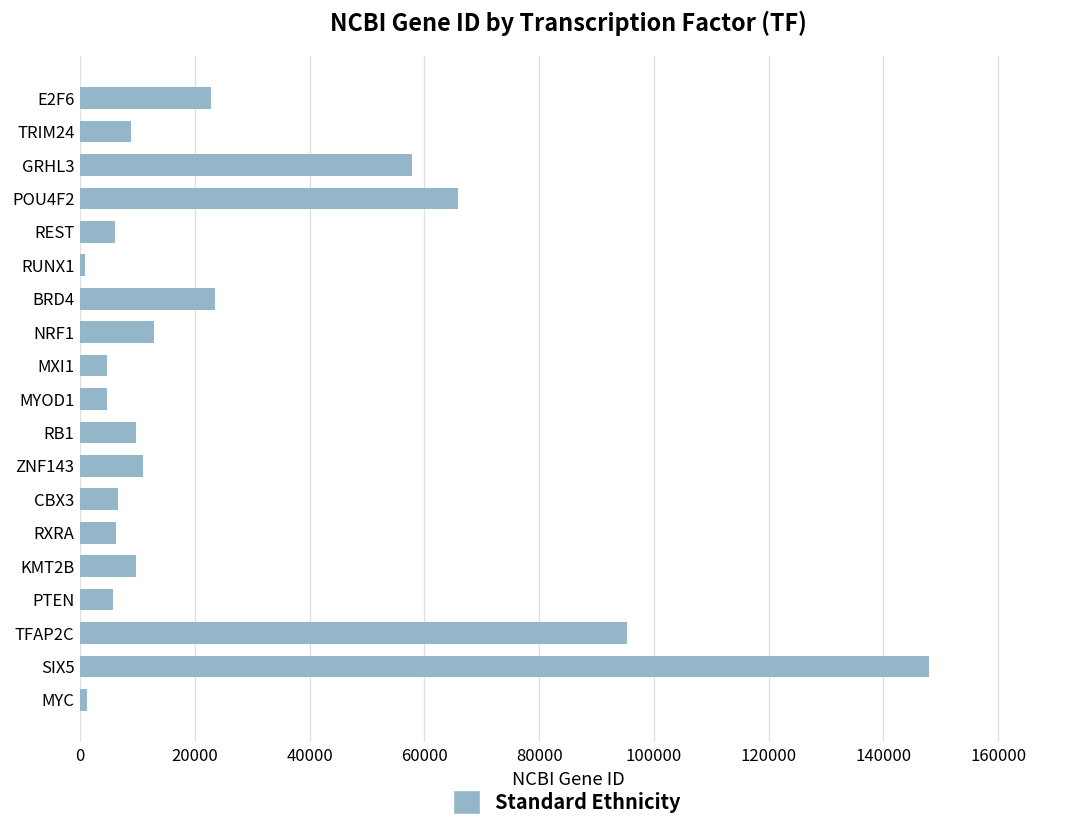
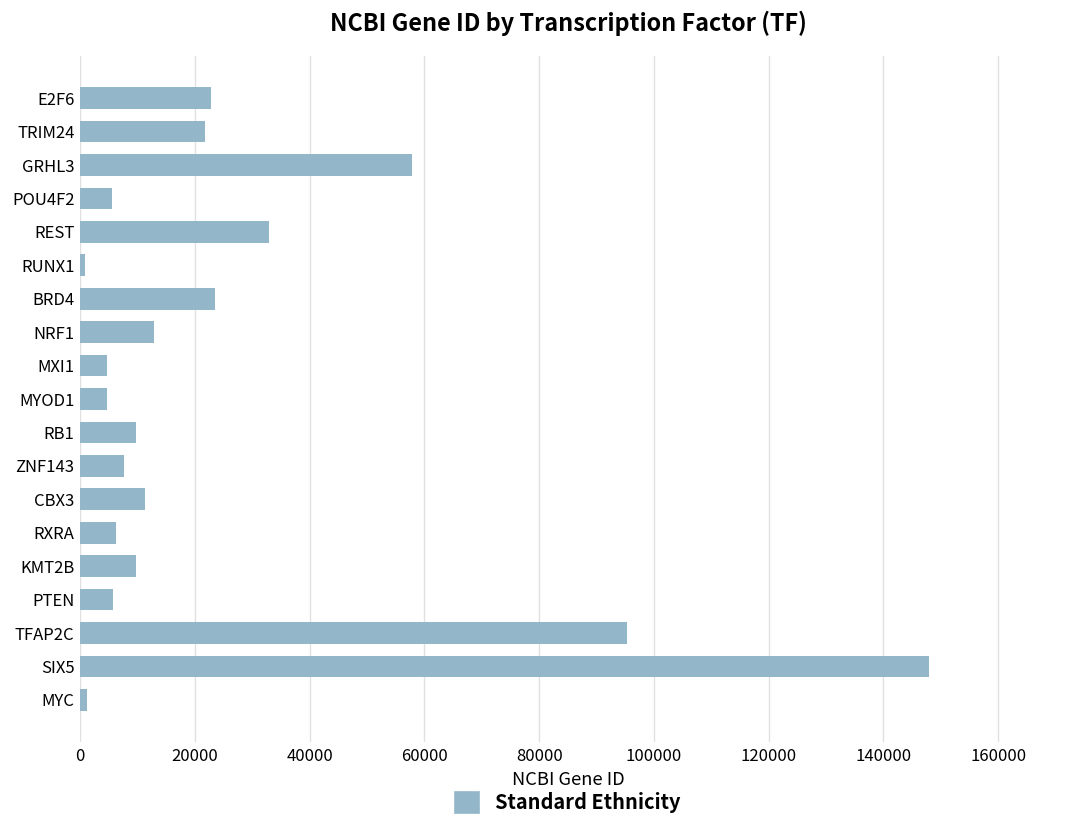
TRIM24: 9000 -> 22000
POU4F2: 66000 -> 5000
REST: 6000 -> 33000
ZNF143: 11000 -> 8000
CBX3: 6000 -> 11000
